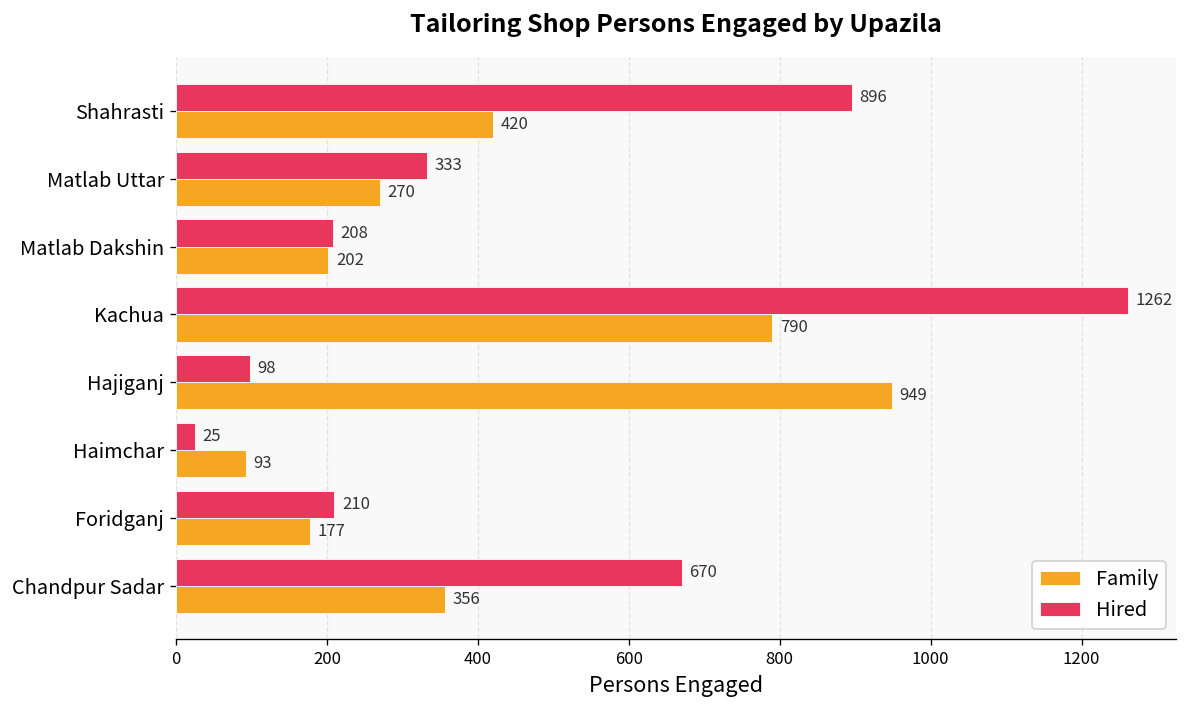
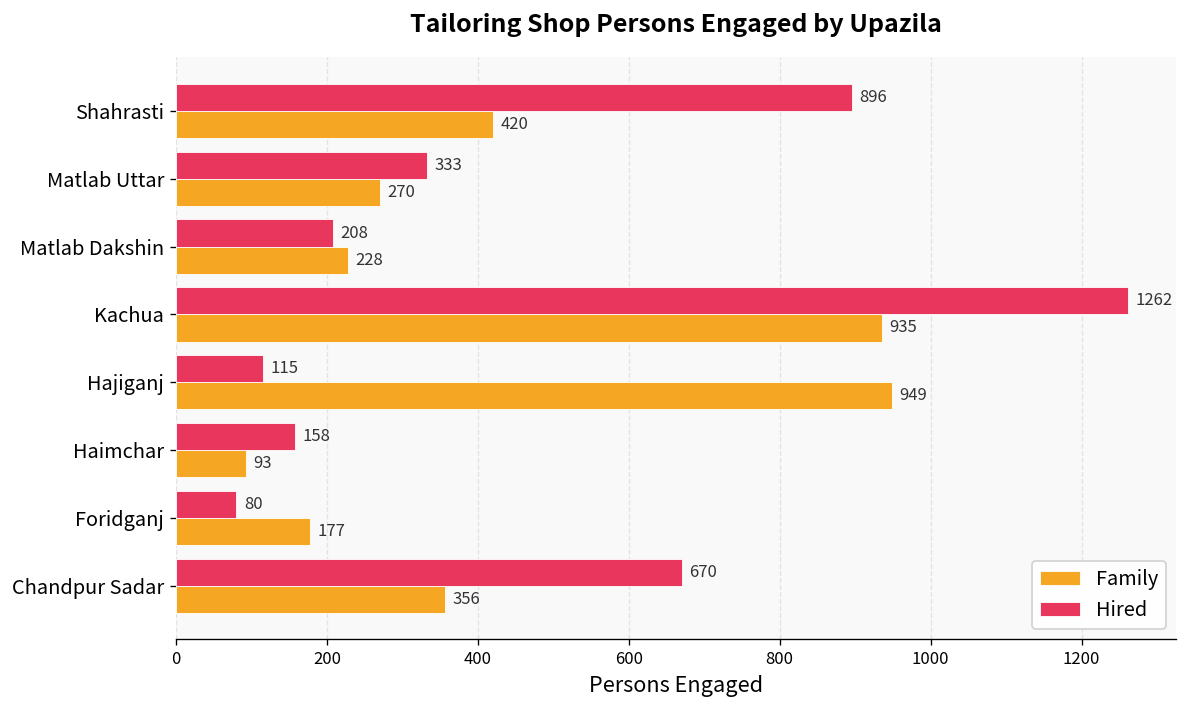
Family, Matlab Dakshin: 202 -> 228
Family, Kachua: 790 -> 935
Hired, Hajiganj: 98 -> 115
Hired, Haimchar: 25 -> 158
Hired, Foridganj: 210 -> 80
